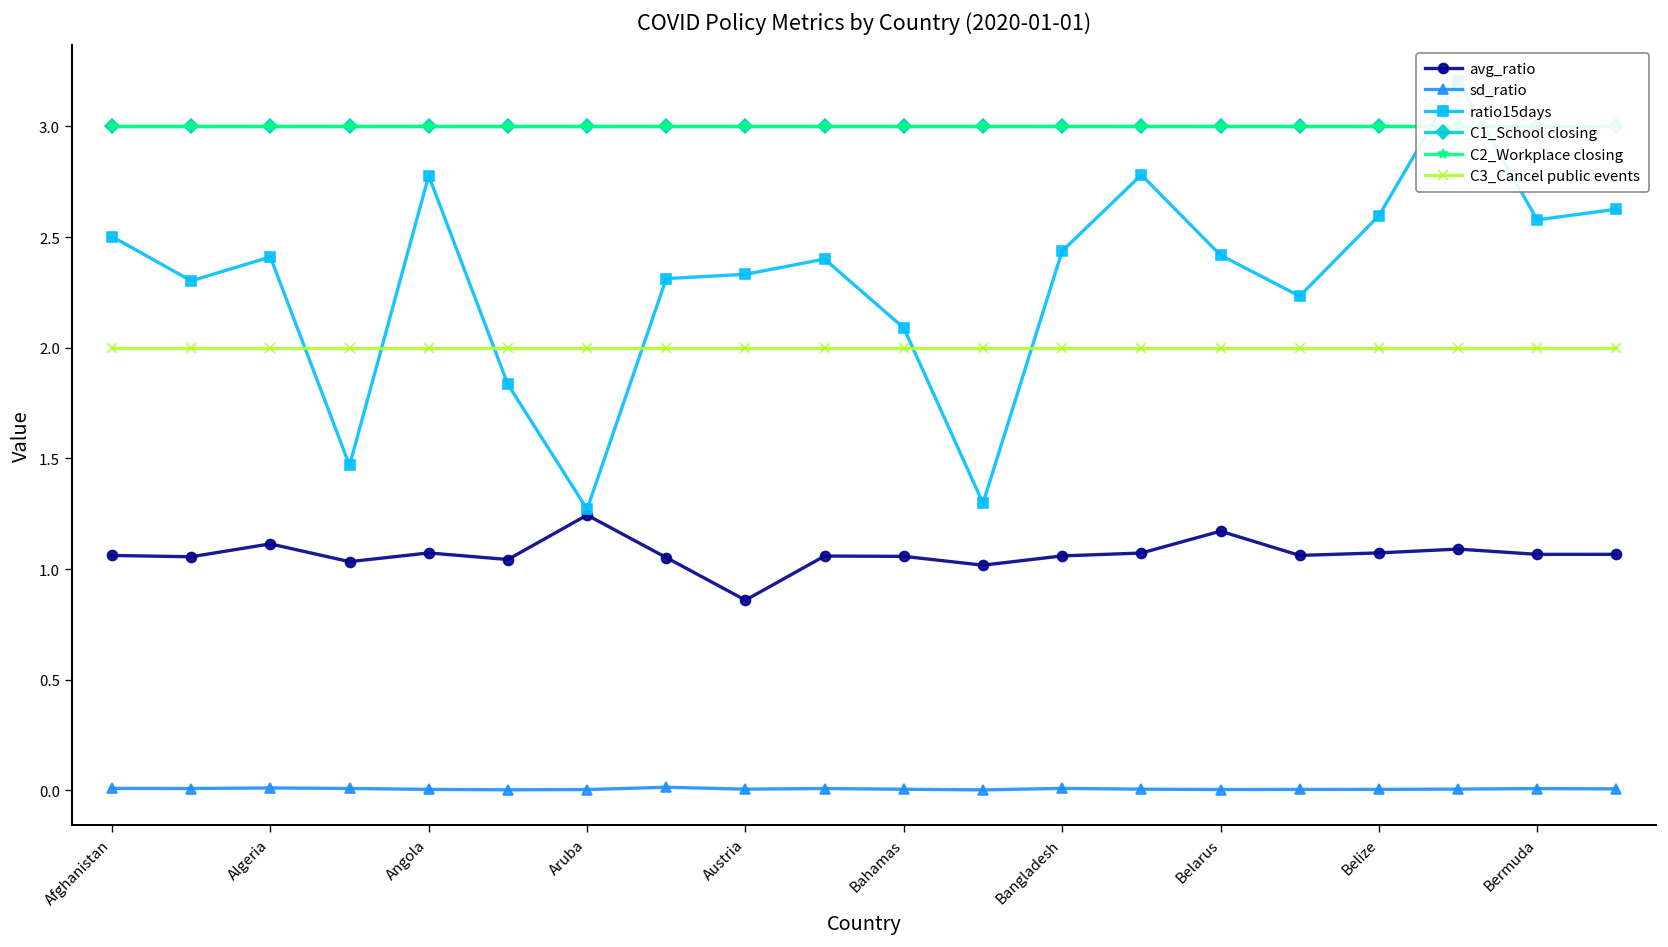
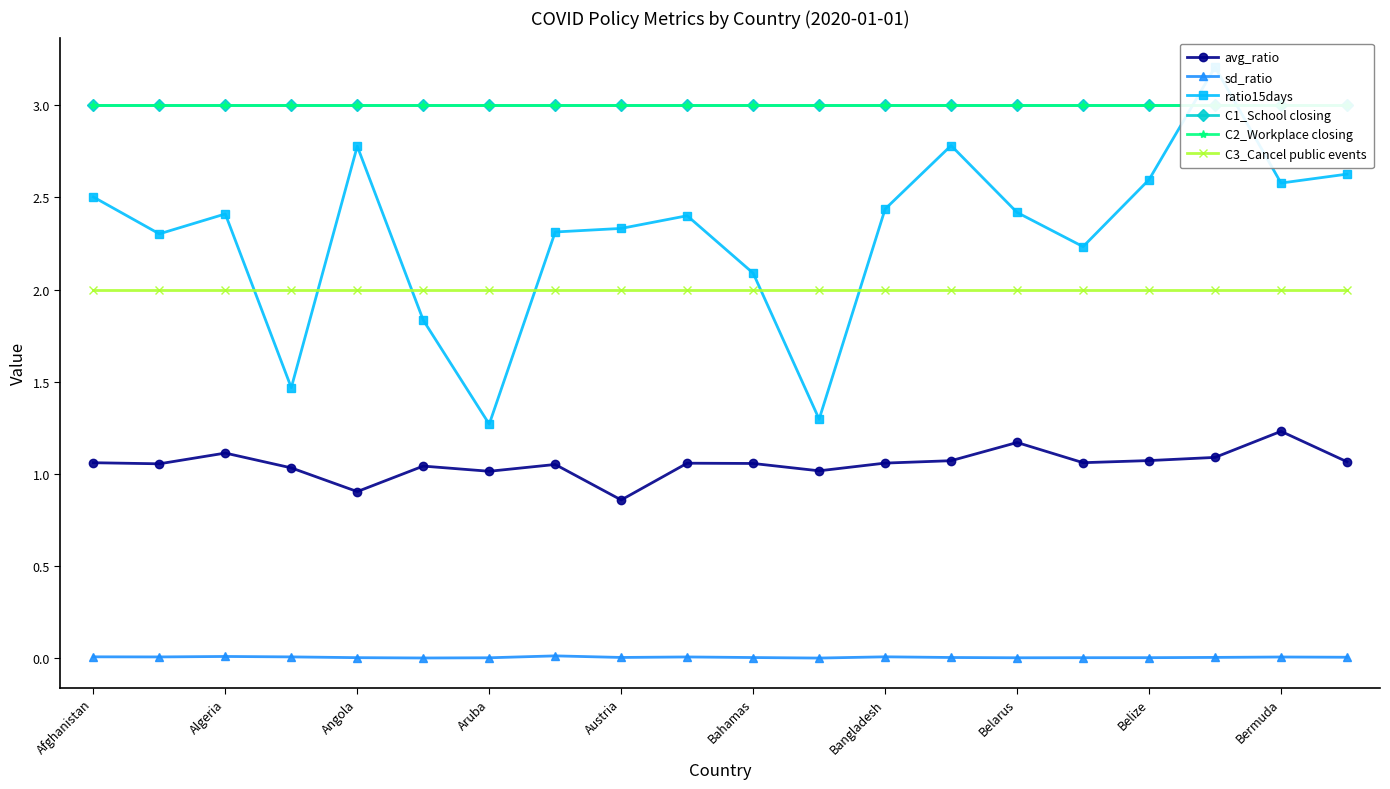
avg_ratio, Angola: 1.07 -> 0.90
avg_ratio, Aruba: 1.24 -> 1.01
avg_ratio, Bermuda: 1.07 -> 1.23
